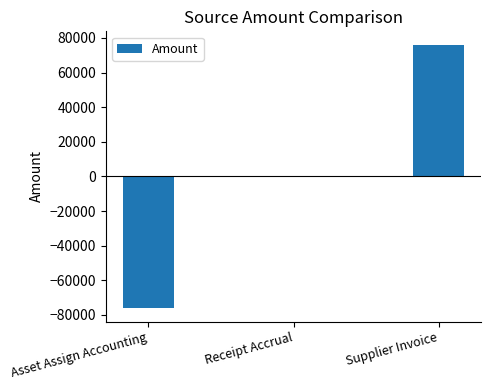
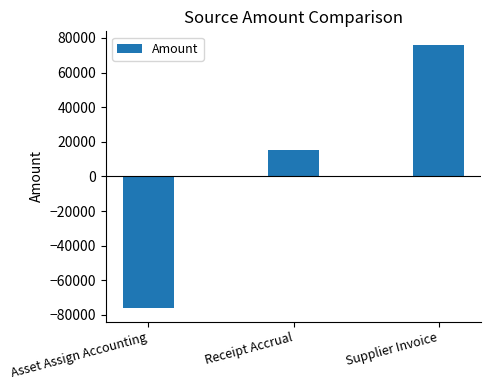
Receipt Accrual: 0 -> 15000
